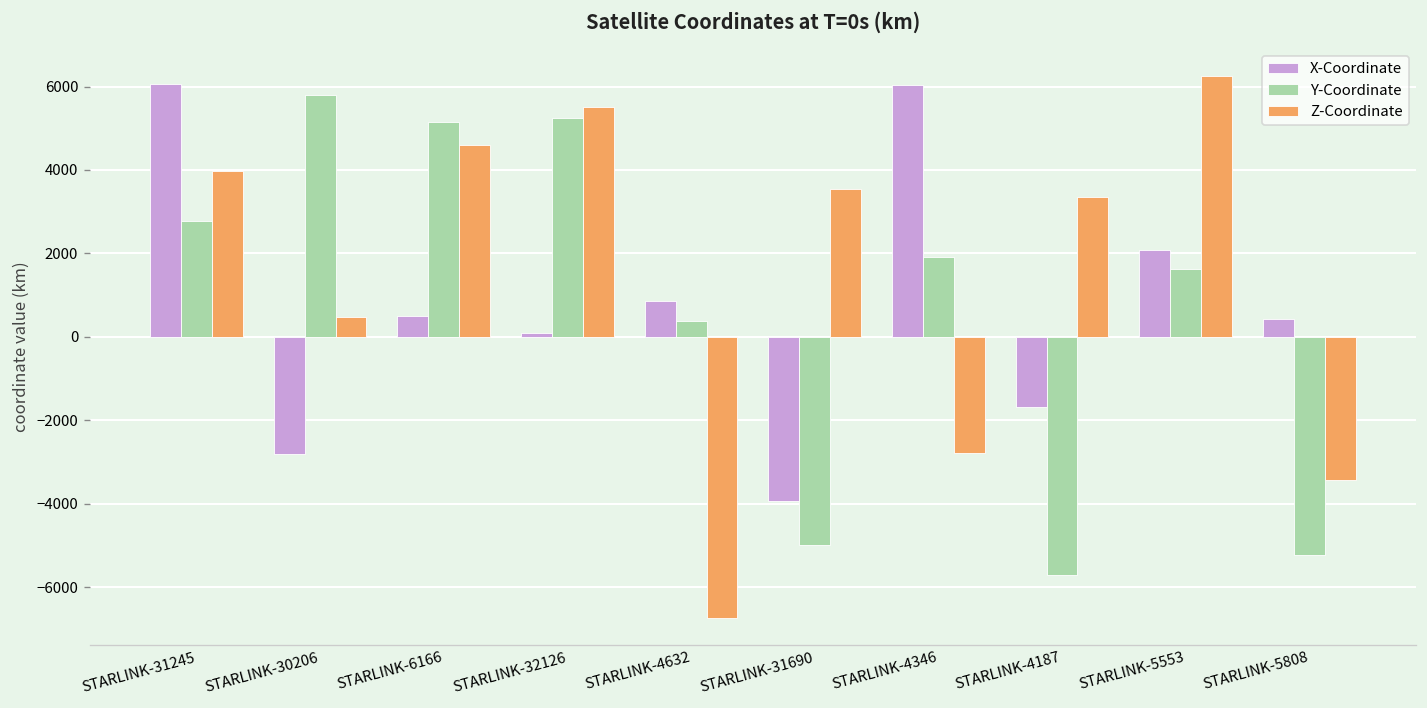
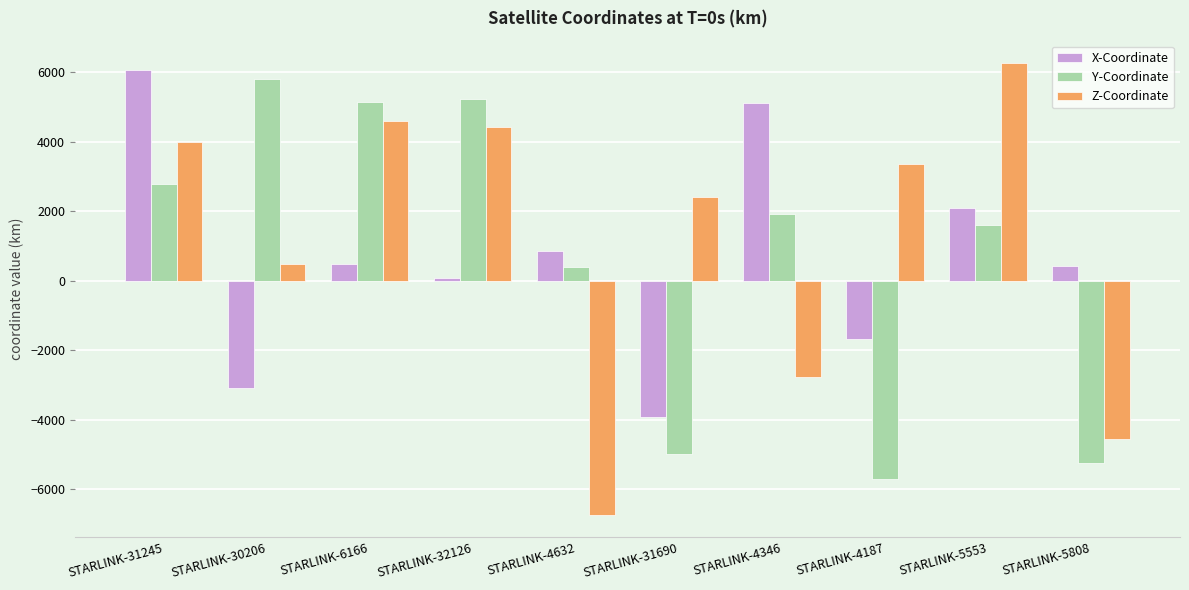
X-Coordinate, STARLINK-30206: -2800 -> -3100
Z-Coordinate, STARLINK-32126: 5500 -> 4400
Z-Coordinate, STARLINK-31690: 3500 -> 2400
X-Coordinate, STARLINK-4346: 6000 -> 5100
Z-Coordinate, STARLINK-5808: -3400 -> -4500
